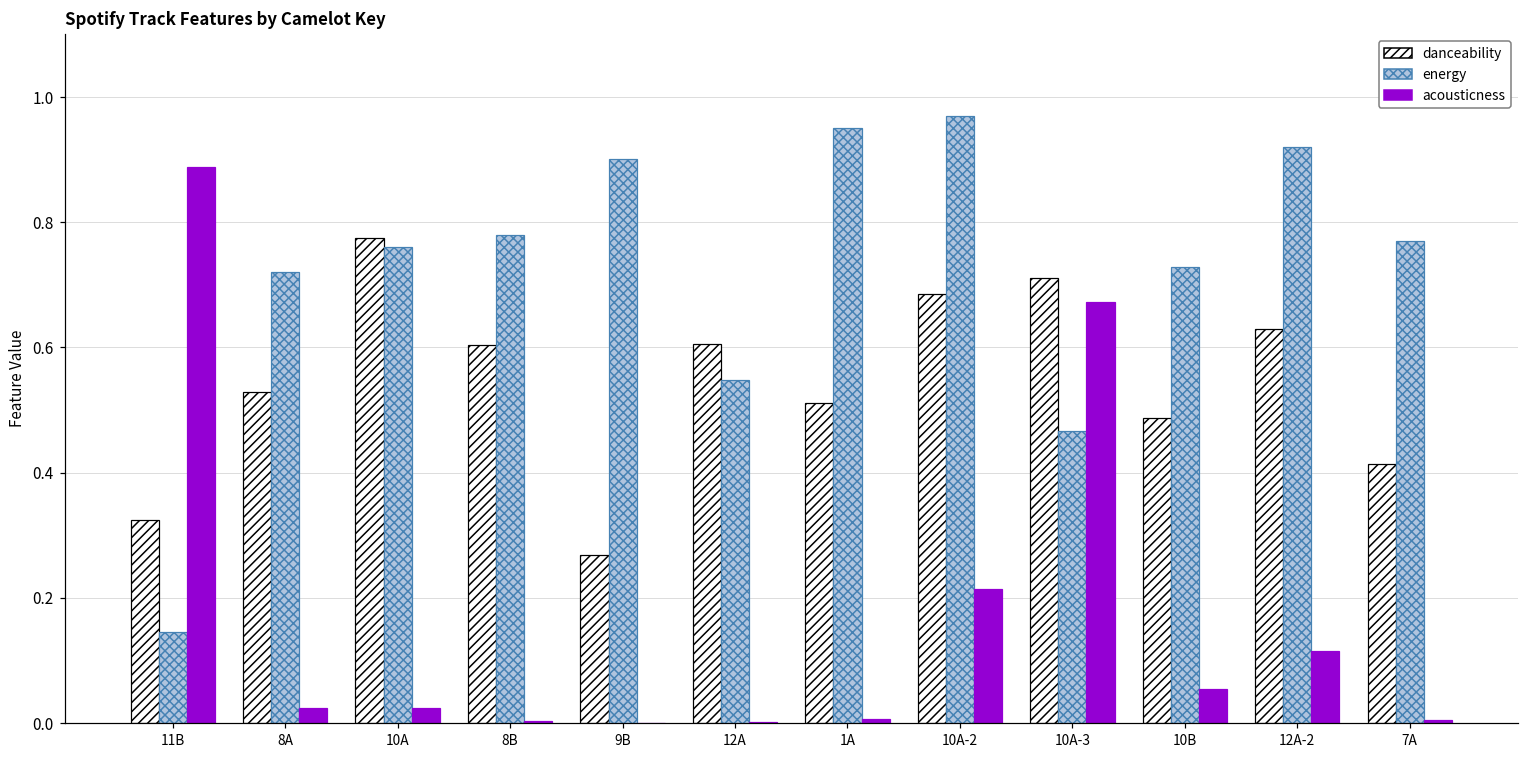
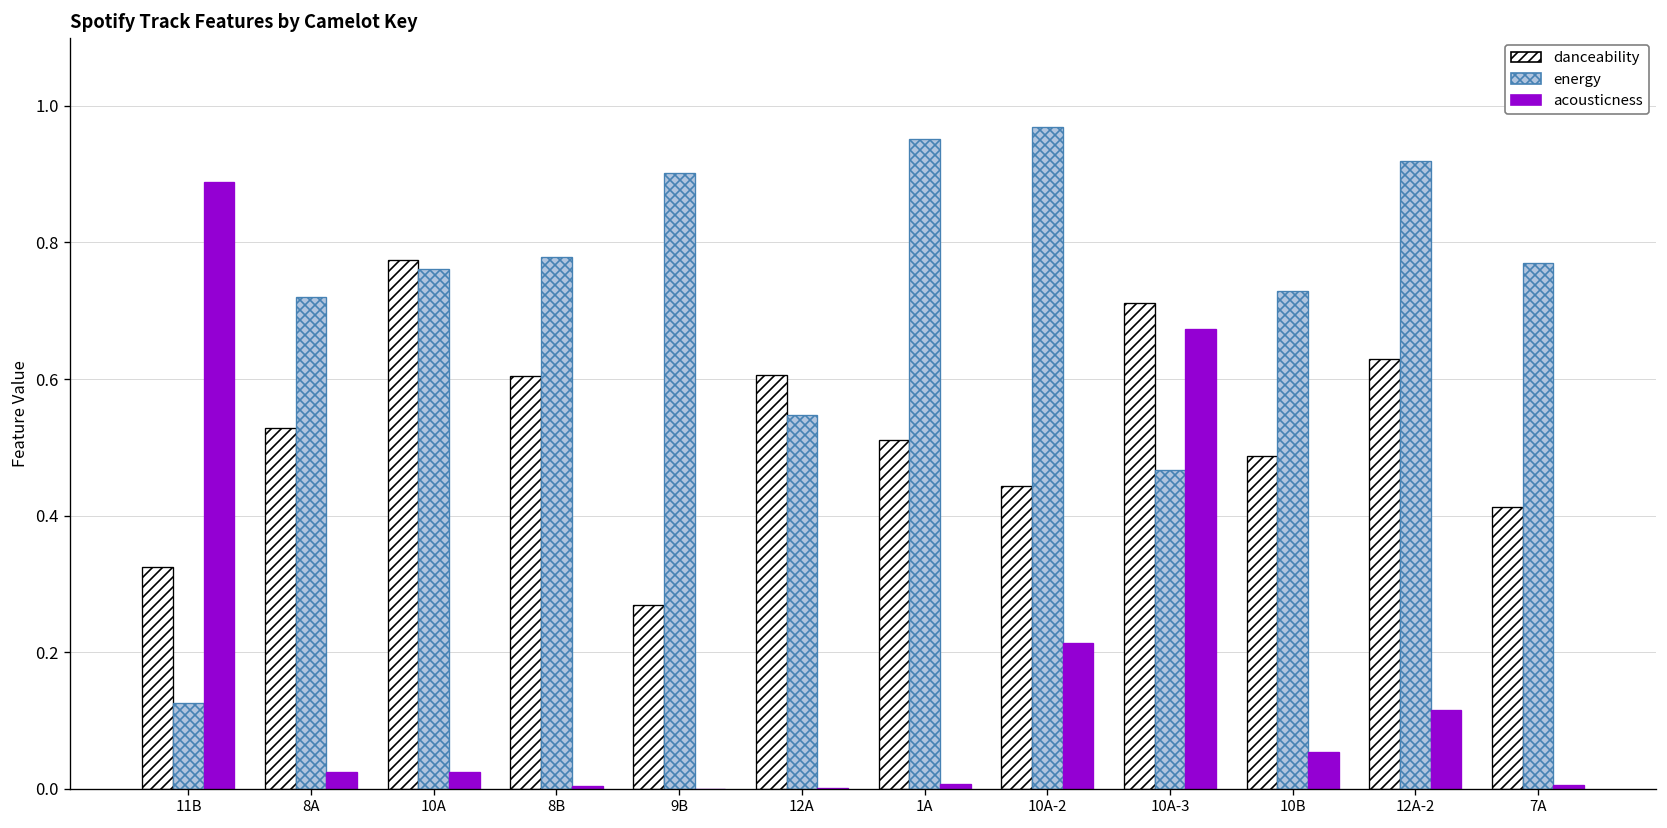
energy, 11B: 0.15 -> 0.13
danceability, 10A-2: 0.69 -> 0.44
